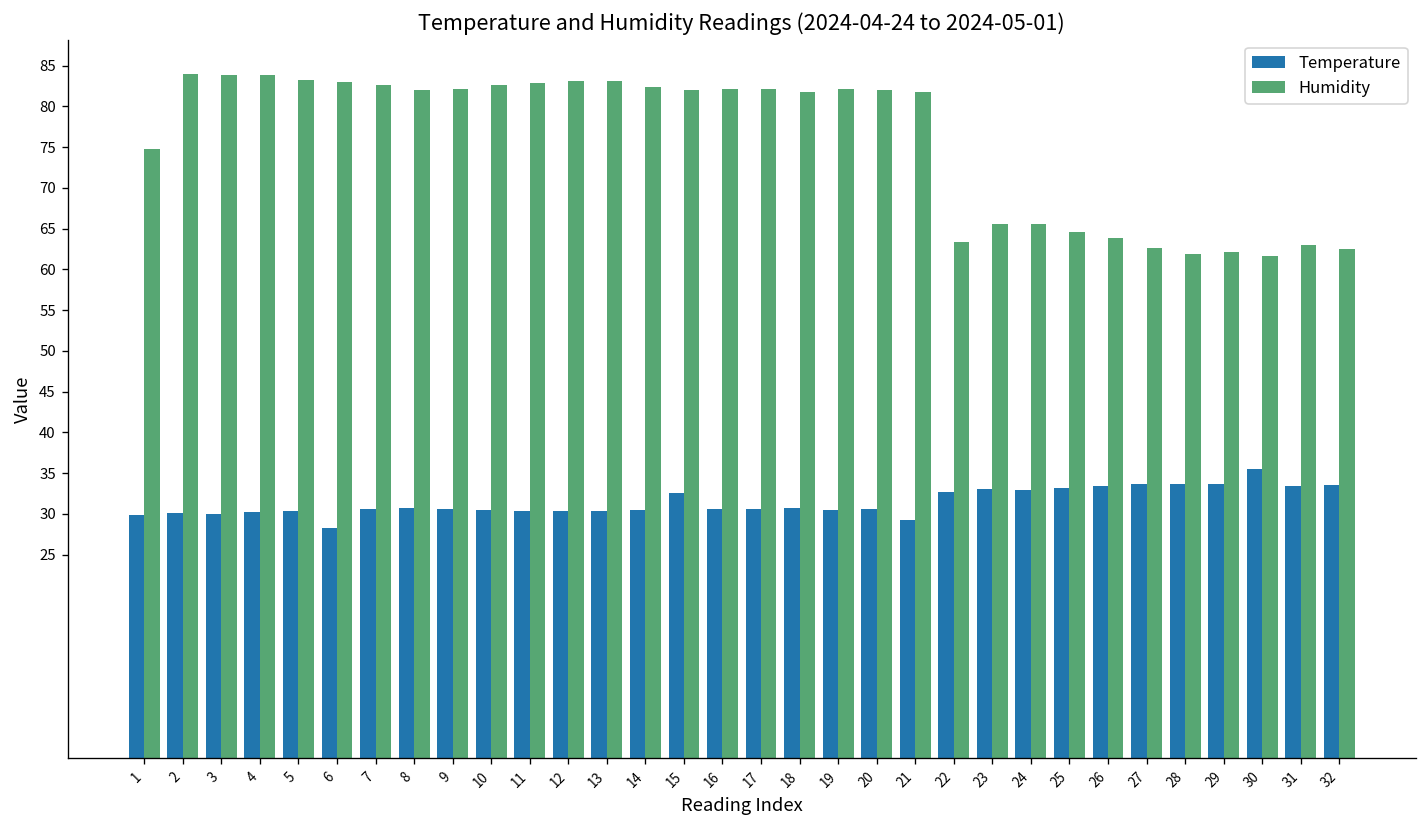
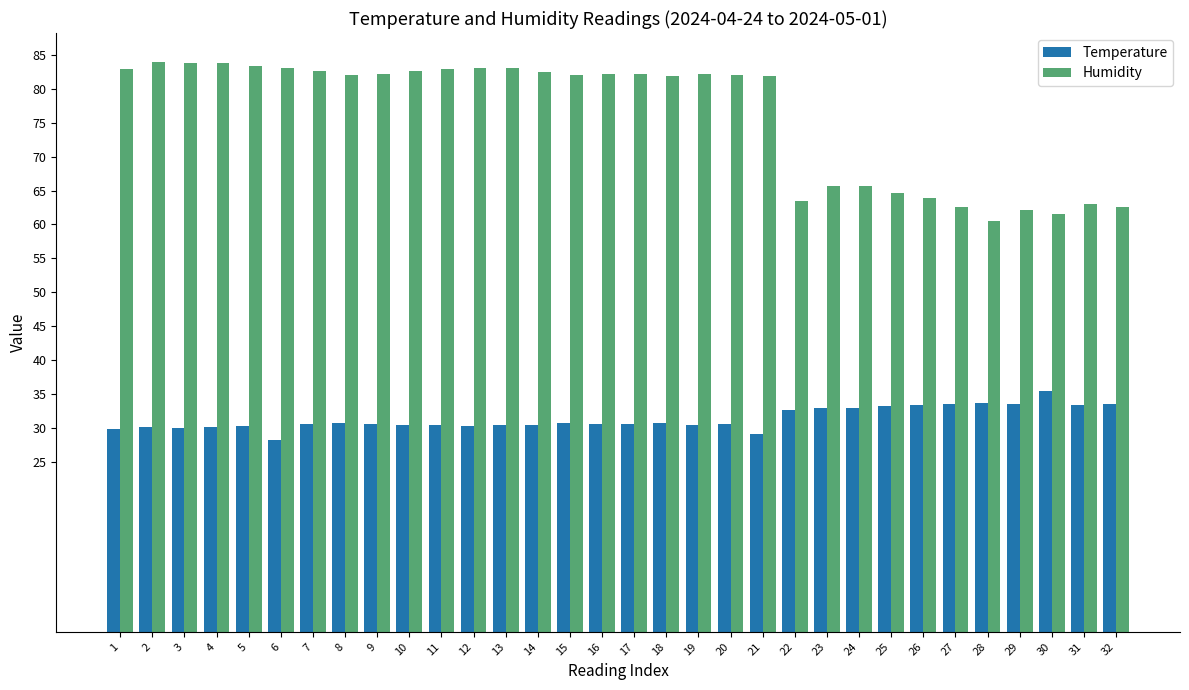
Humidity, 1: 75 -> 83
Temperature, 15: 33 -> 31
Humidity, 28: 62 -> 61
